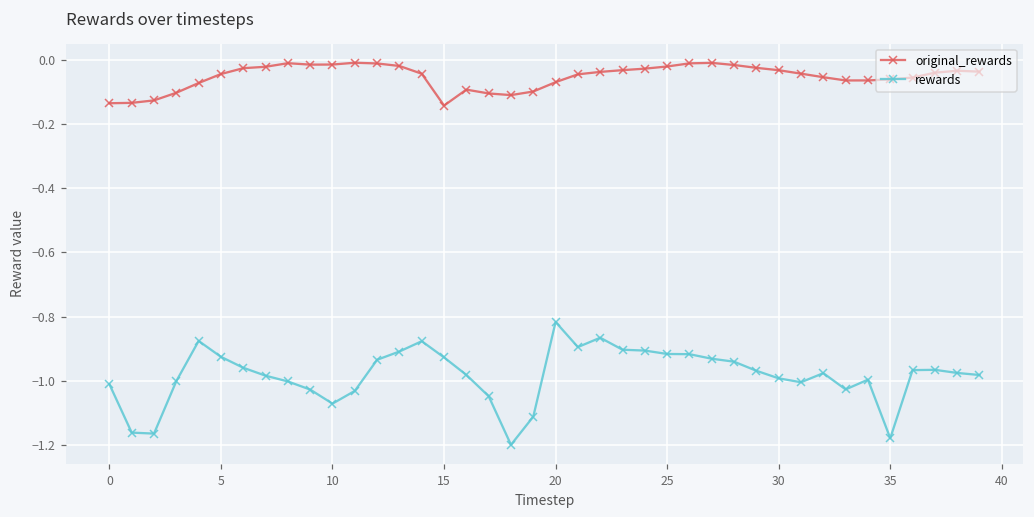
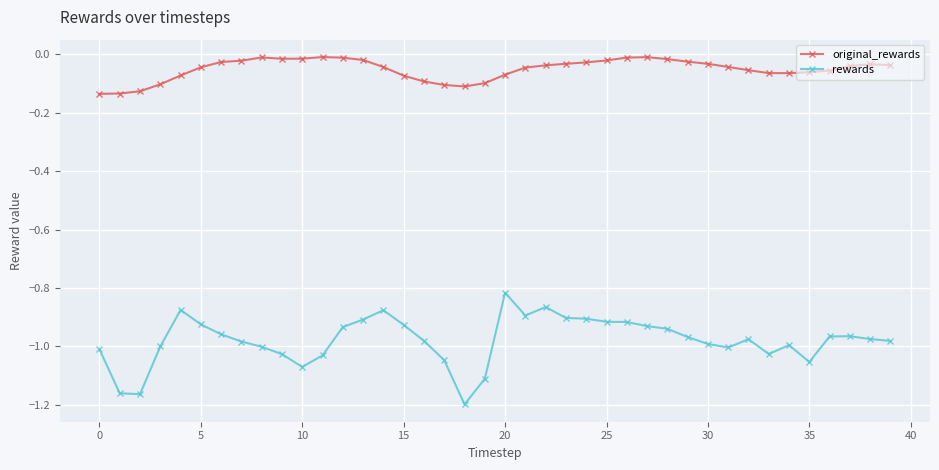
original_rewards, 15: -0.14 -> -0.07
rewards, 35: -1.18 -> -1.05
